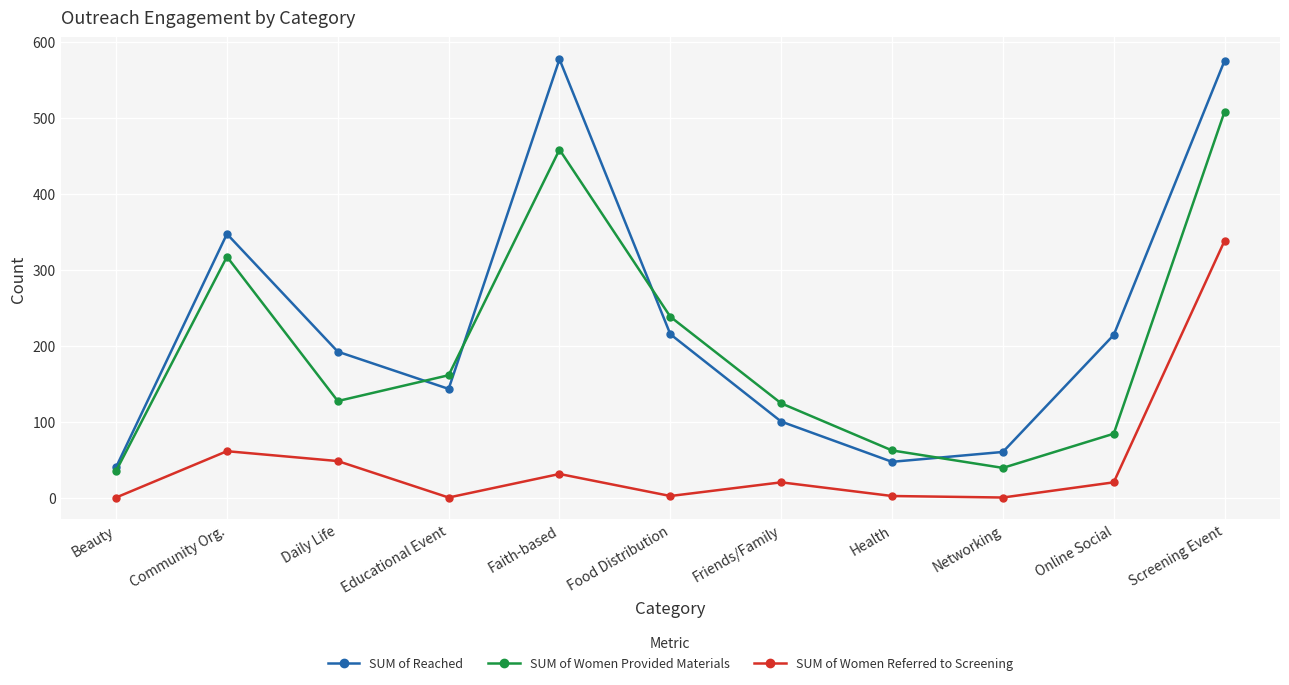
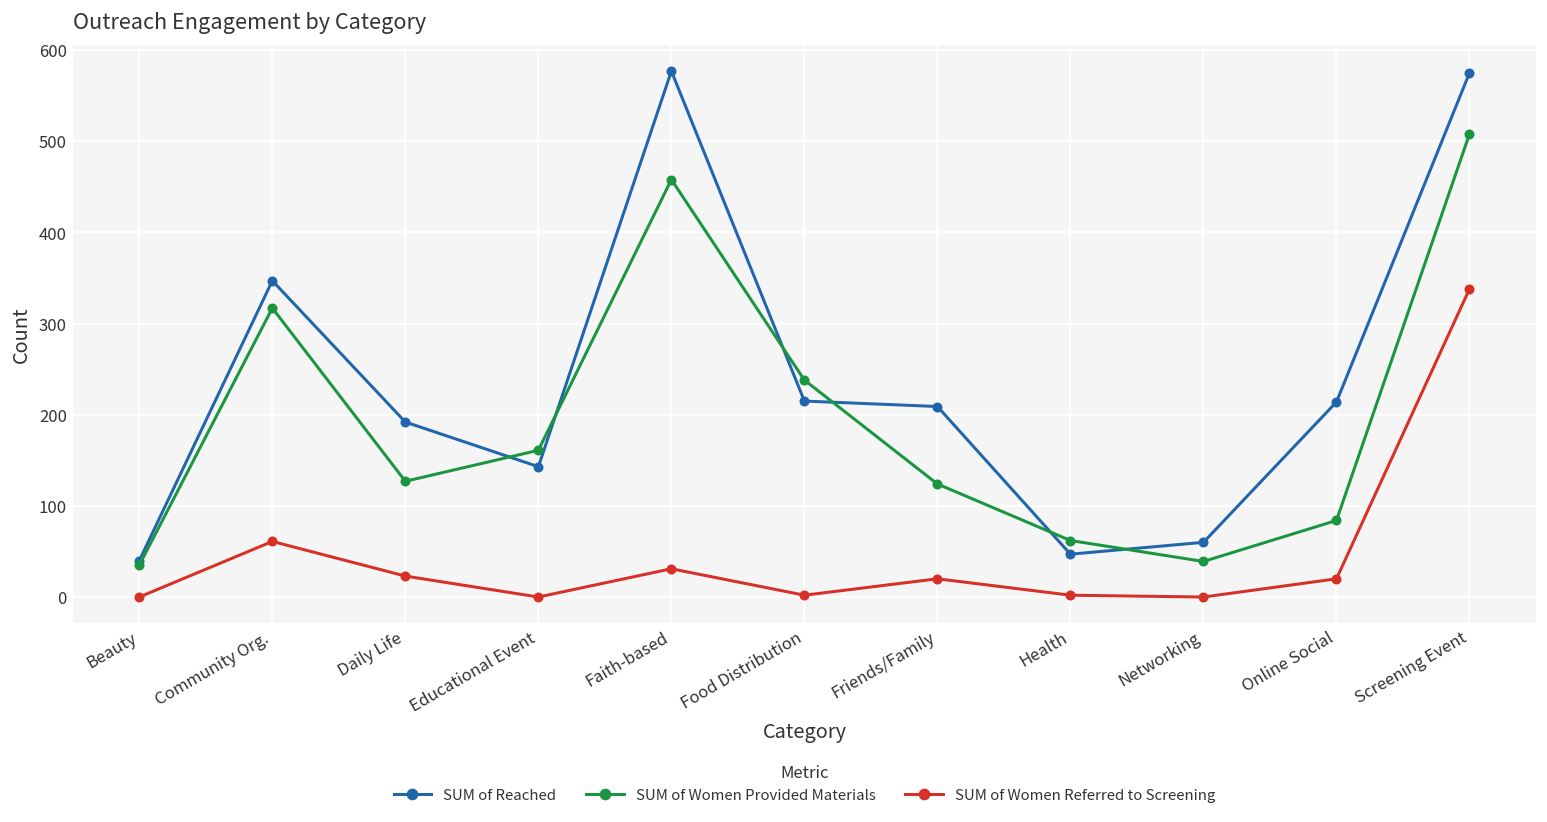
SUM of Women Referred to Screening, Daily Life: 50 -> 20
SUM of Reached, Friends/Family: 100 -> 210
